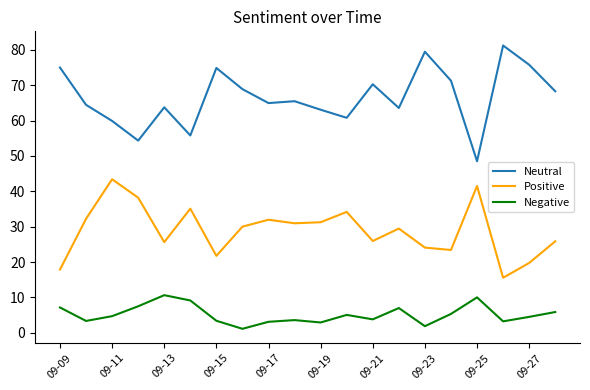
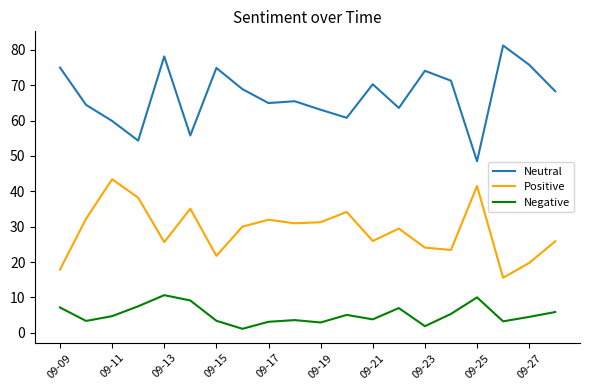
Neutral, 09-13: 64 -> 78
Neutral, 09-23: 79 -> 74
